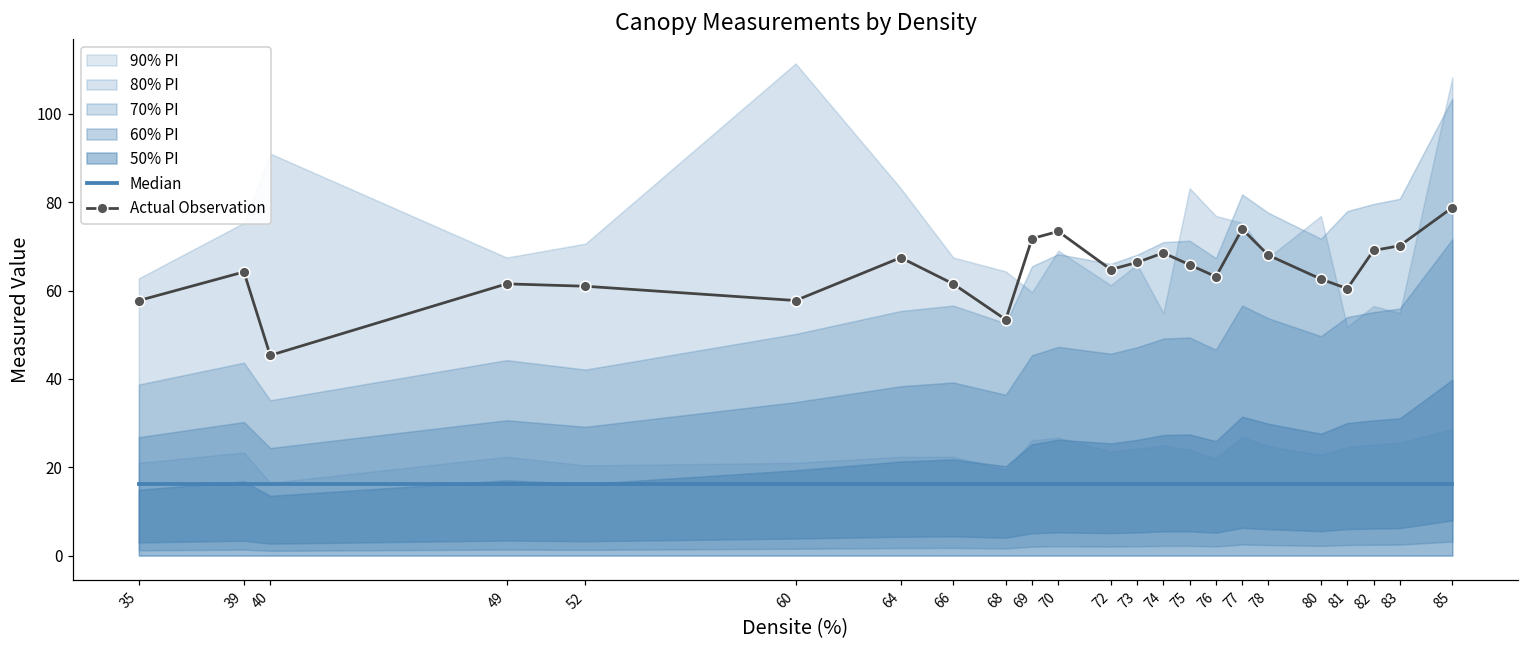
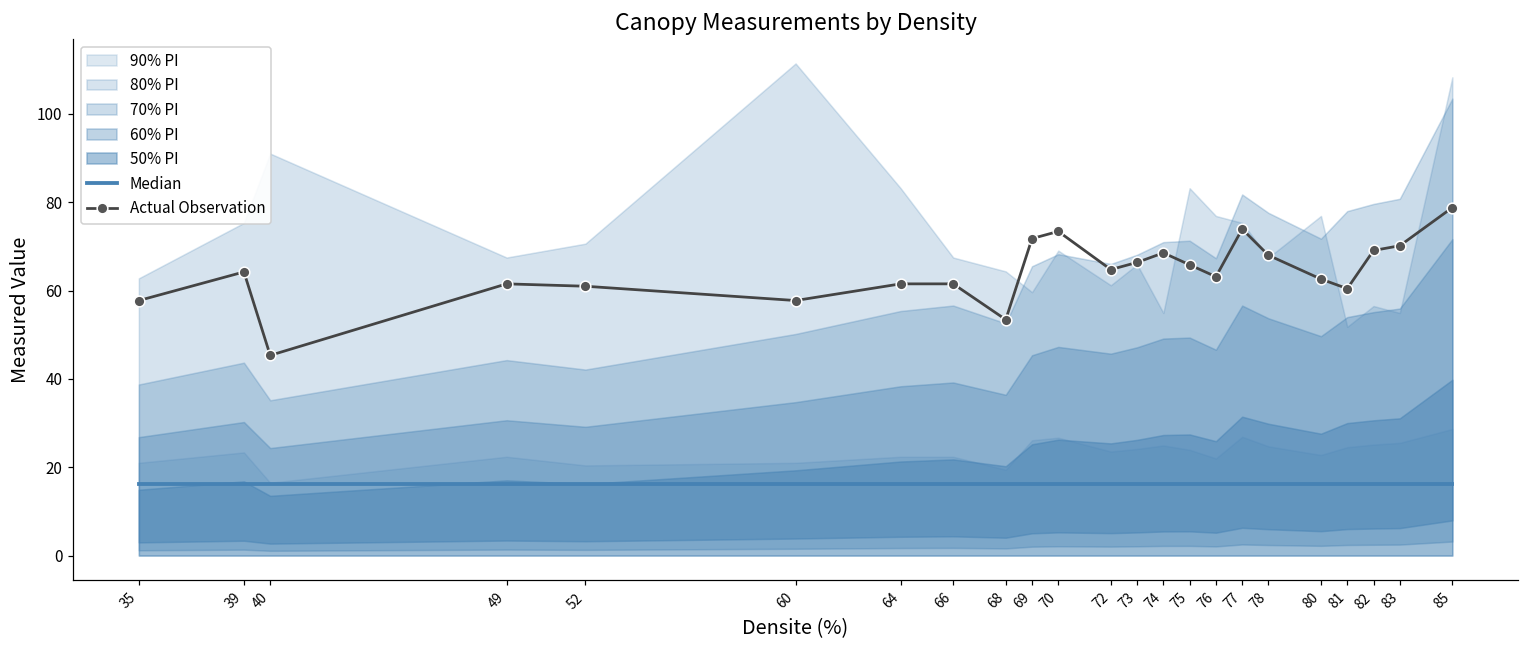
Actual Observation, 64: 67 -> 62
